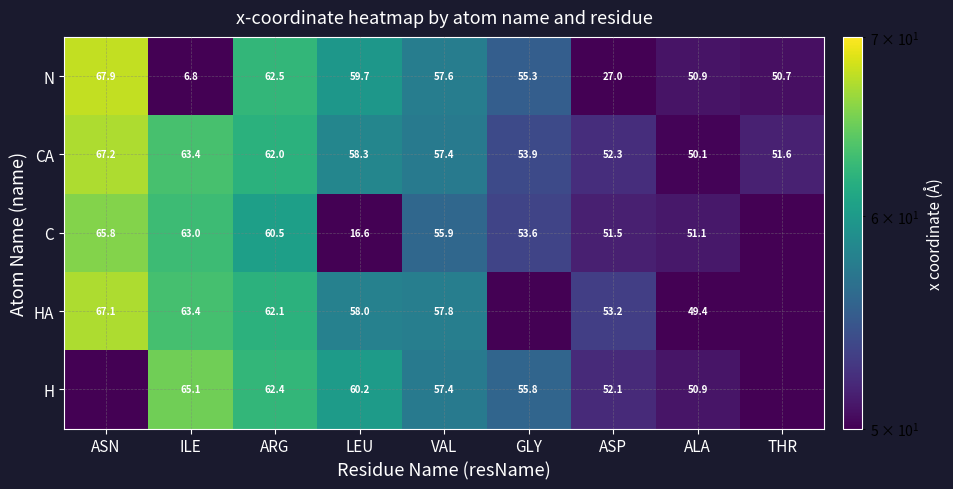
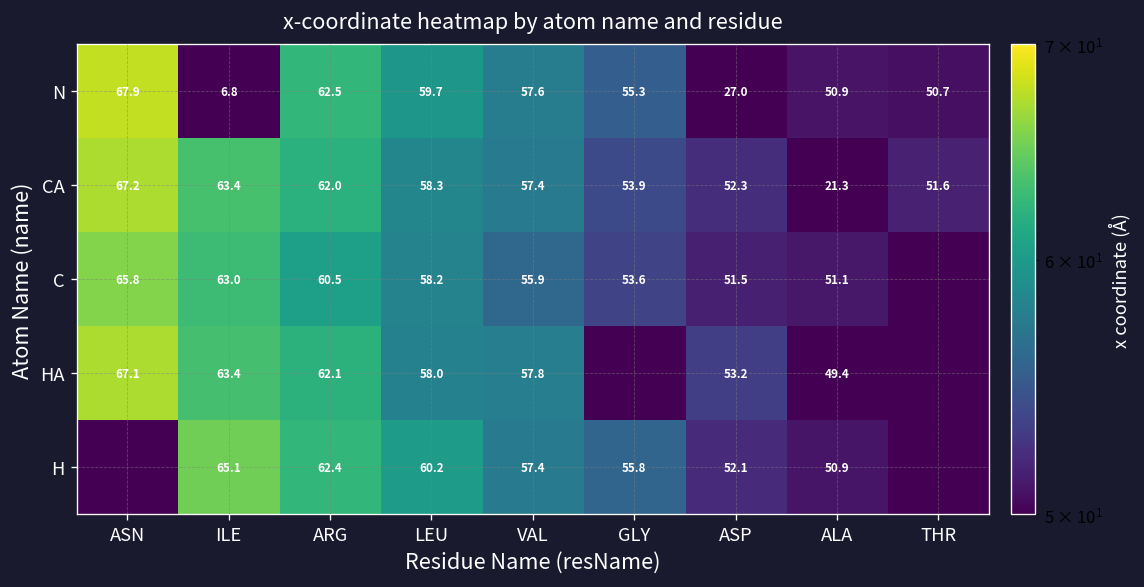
CA, ALA: 50.1 -> 21.3
C, LEU: 16.6 -> 58.2
